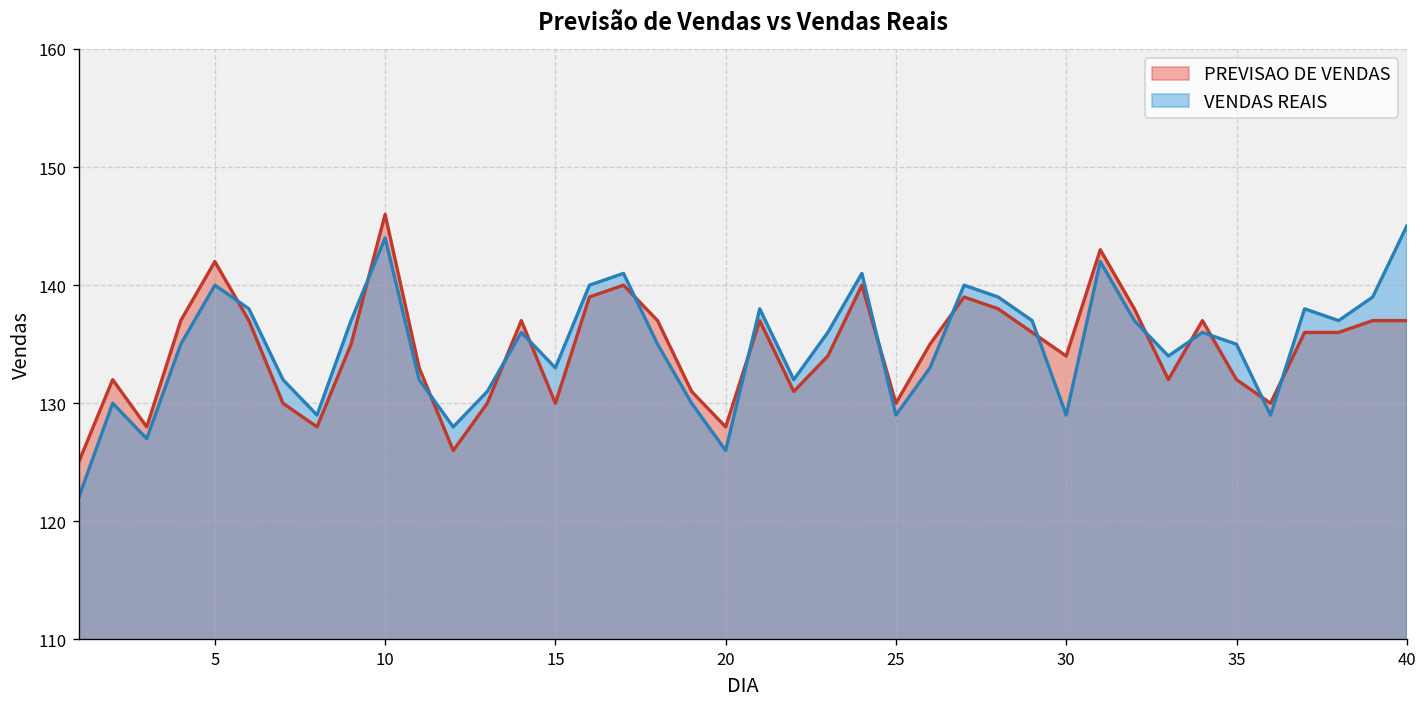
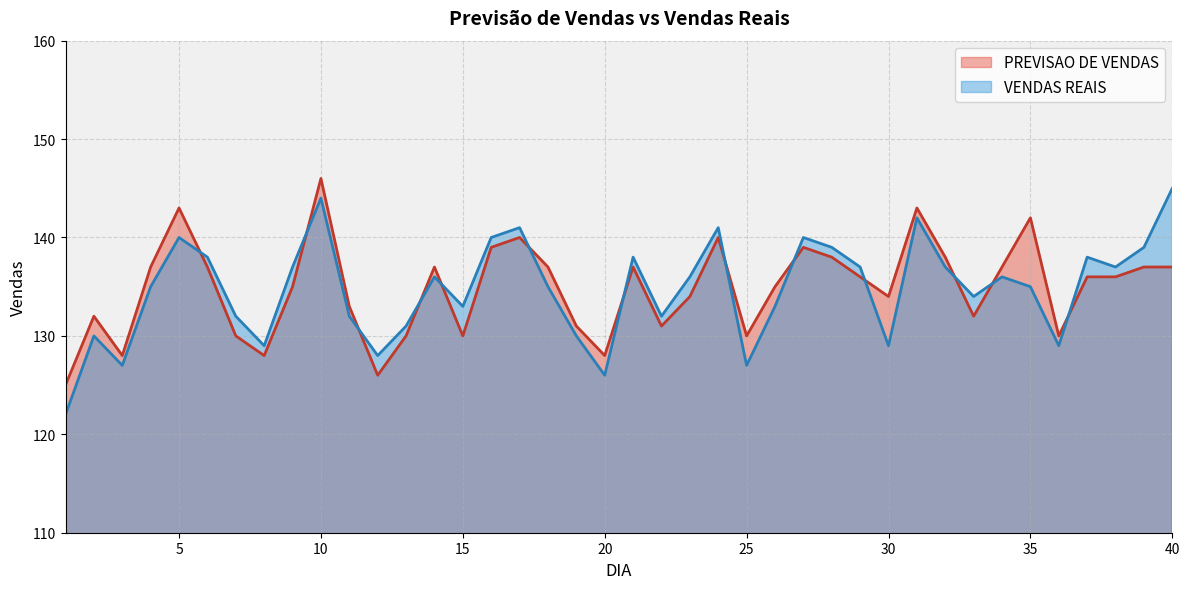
PREVISAO DE VENDAS, 5: 142 -> 143
VENDAS REAIS, 25: 129 -> 127
PREVISAO DE VENDAS, 35: 132 -> 142
